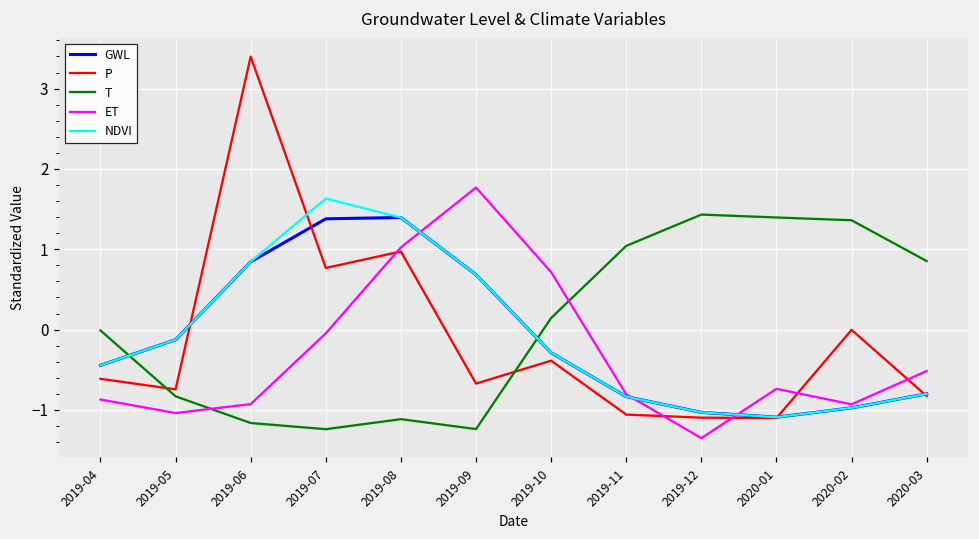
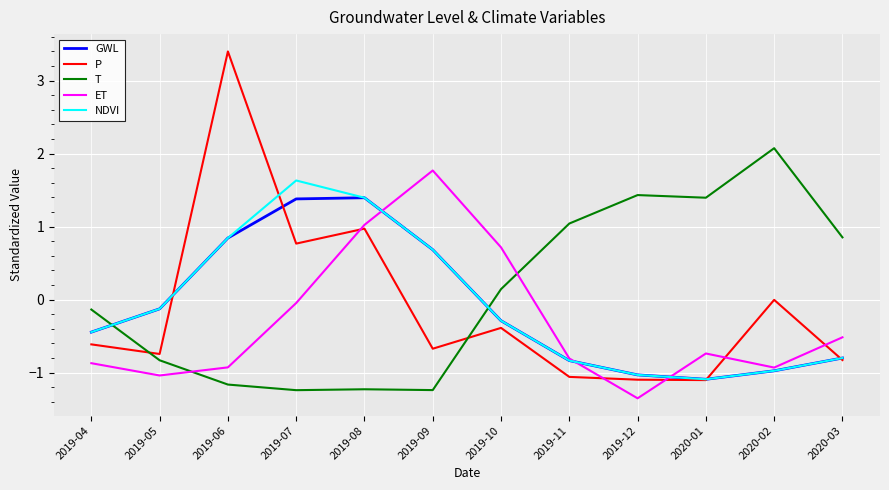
T, 2019-04: 0.0 -> -0.1
T, 2019-08: -1.1 -> -1.2
T, 2020-02: 1.4 -> 2.1
